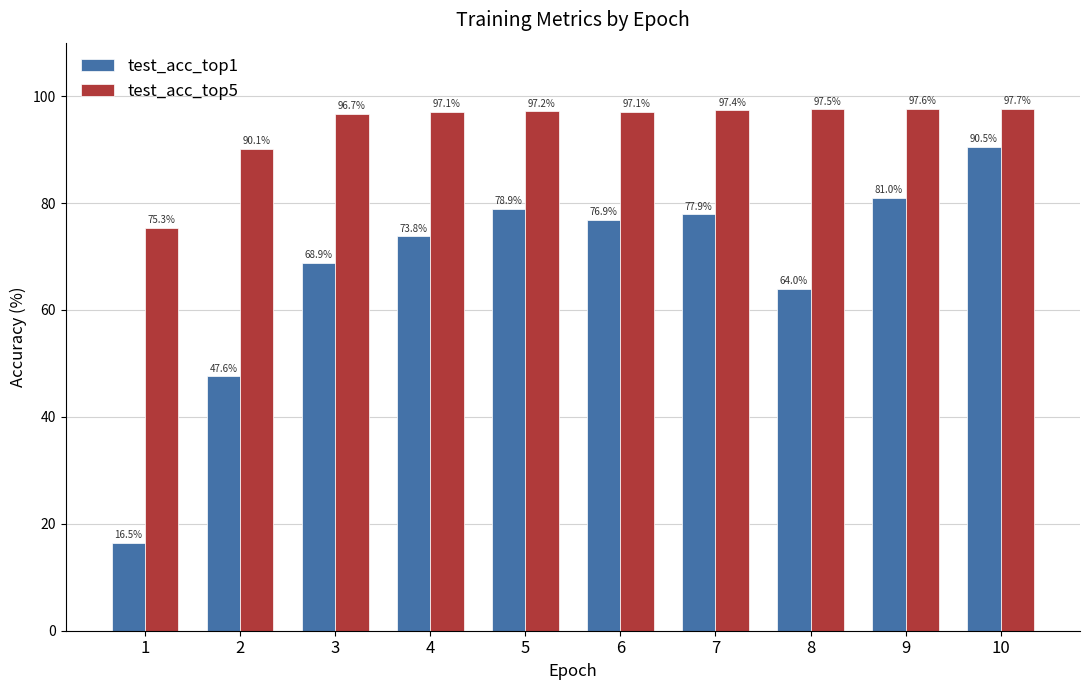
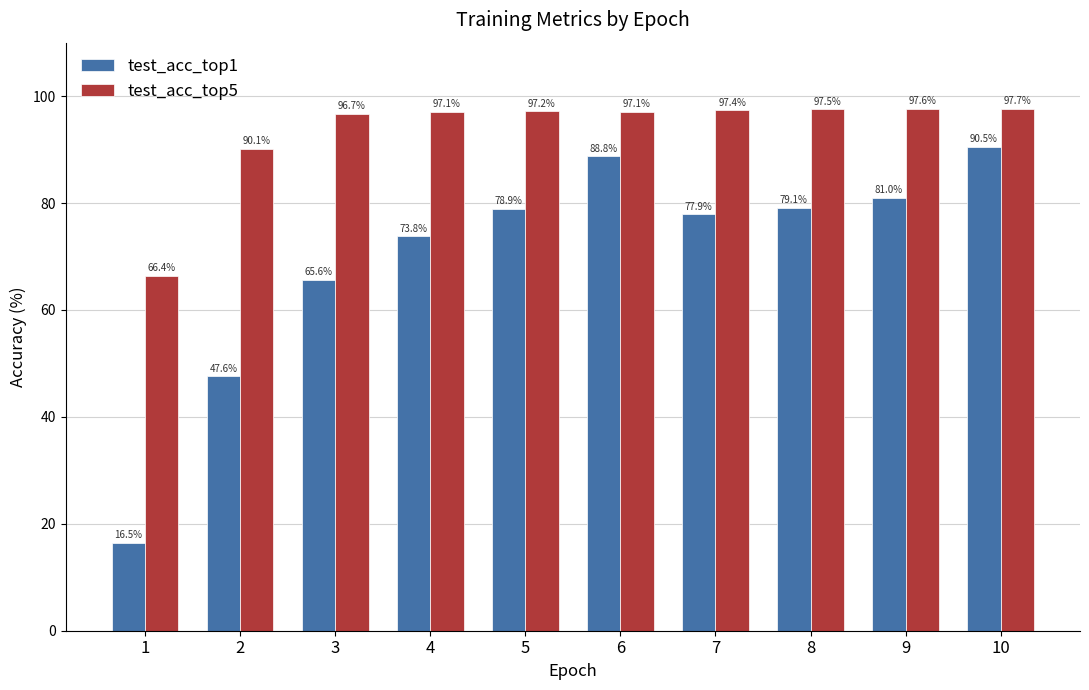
test_acc_top5, 1: 75.3% -> 66.4%
test_acc_top1, 3: 68.9% -> 65.6%
test_acc_top1, 6: 76.9% -> 88.8%
test_acc_top1, 8: 64.0% -> 79.1%
